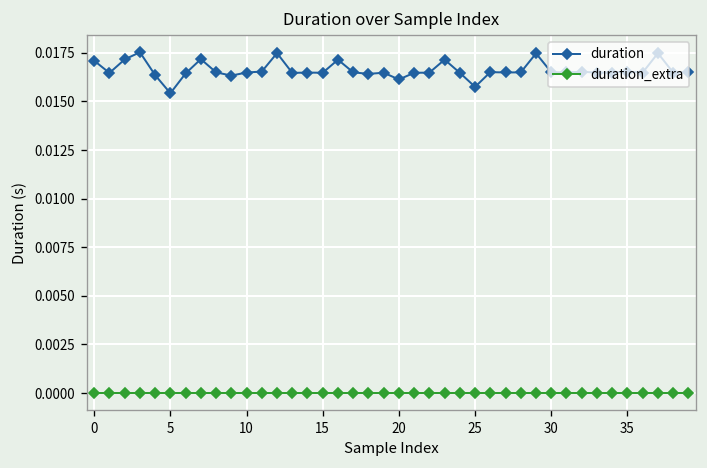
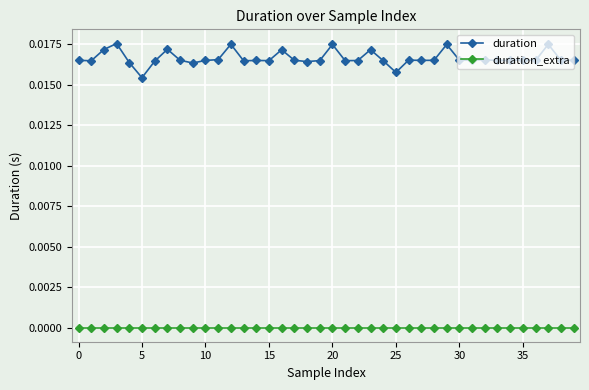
duration, 0: 0.0171 -> 0.0165
duration, 20: 0.0161 -> 0.0175
